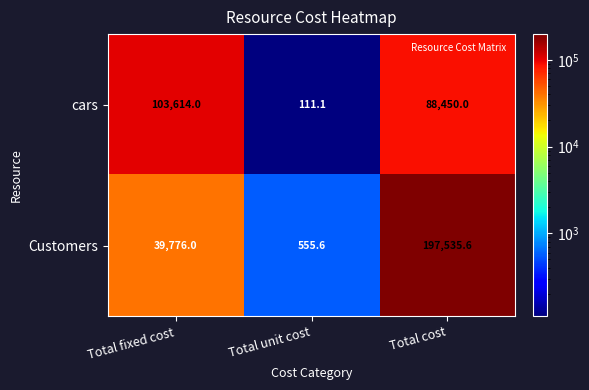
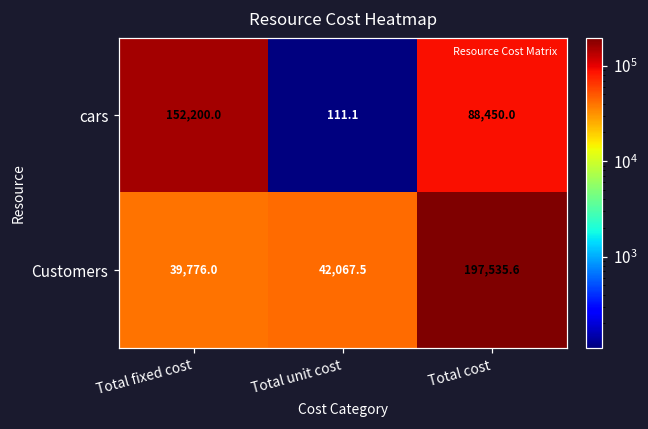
cars, Total fixed cost: 103,614.0 -> 152,200.0
Customers, Total unit cost: 555.6 -> 42,067.5
